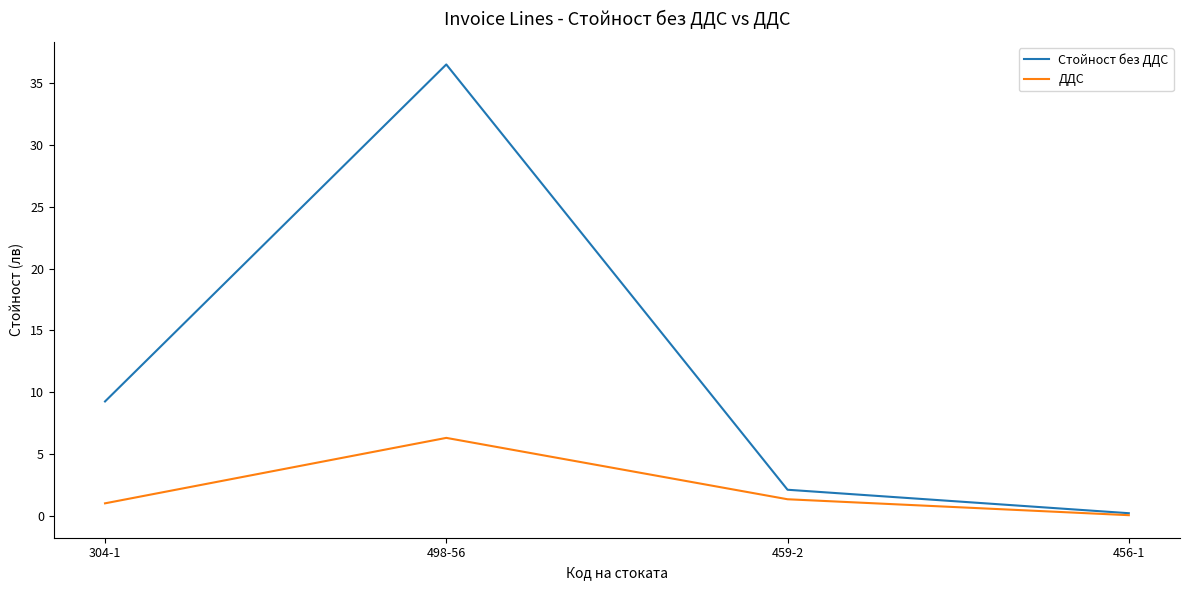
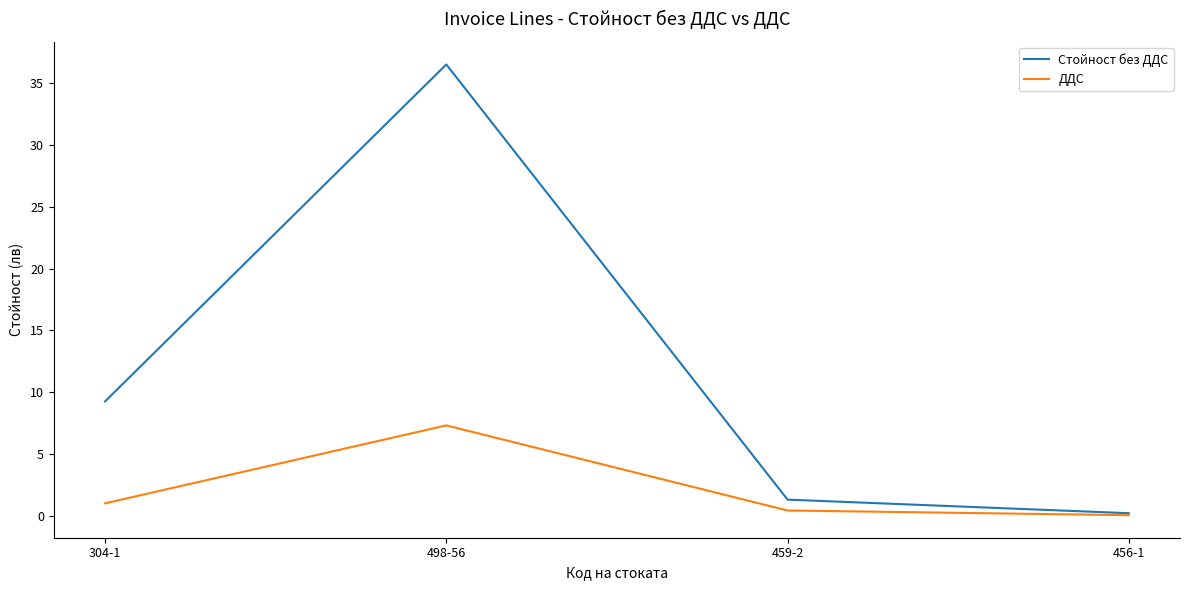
ДДС, 498-56: 6.3 -> 7.3
Стойност без ДДС, 459-2: 2.1 -> 1.3
ДДС, 459-2: 1.3 -> 0.4
